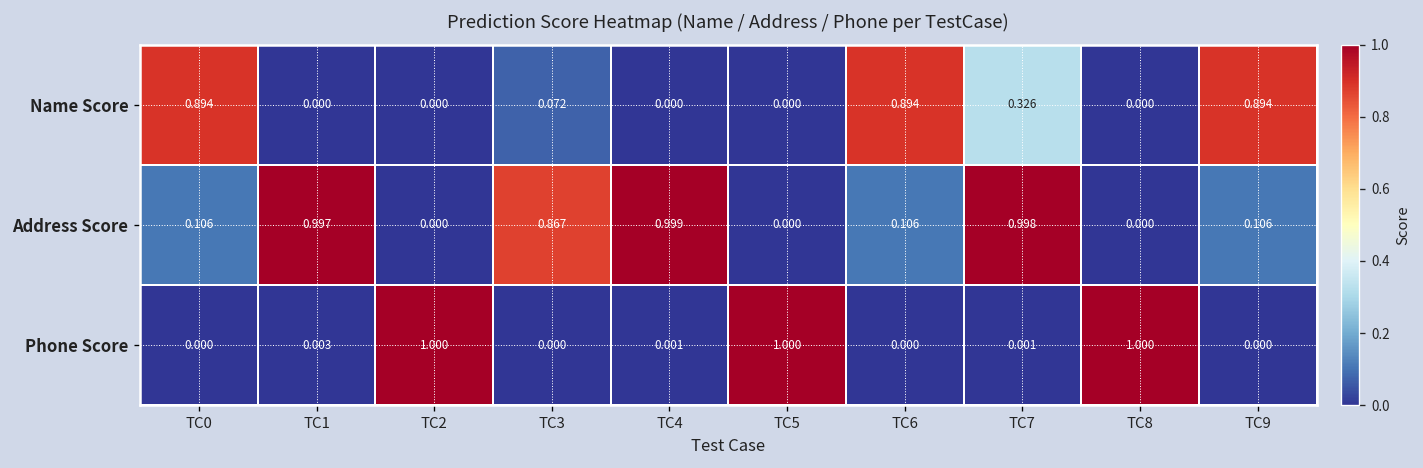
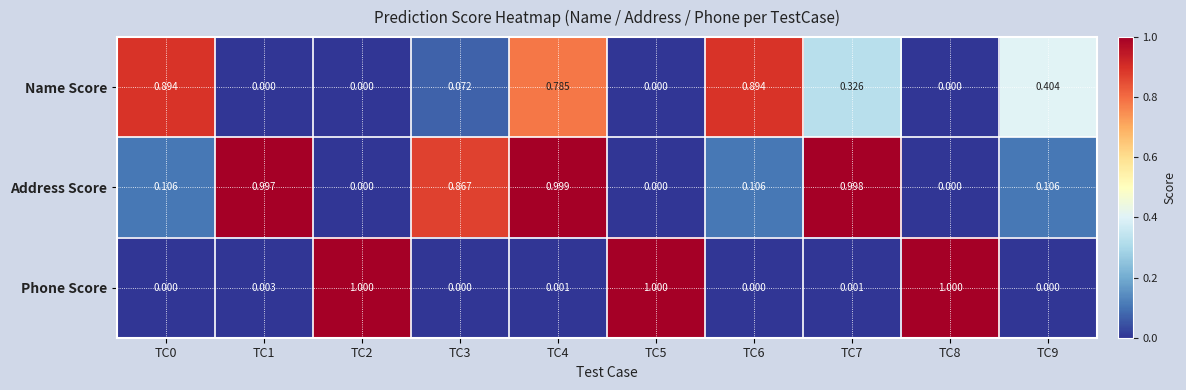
Name Score, TC4: 0.000 -> 0.785
Name Score, TC9: 0.894 -> 0.404
